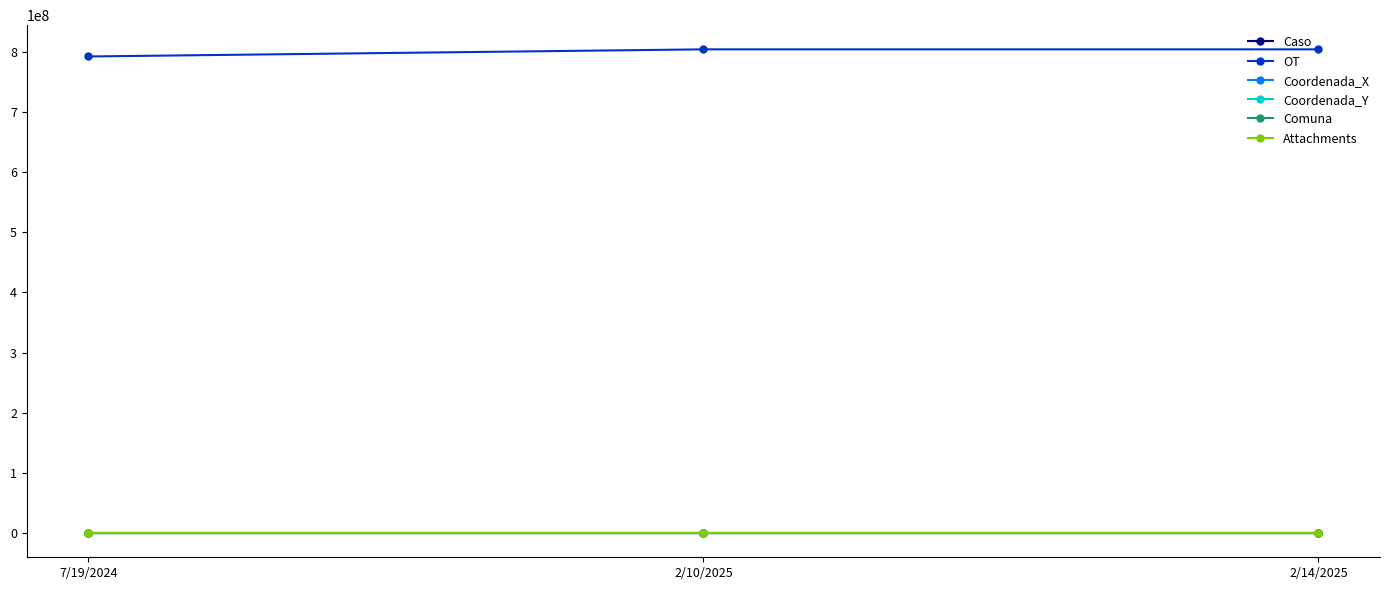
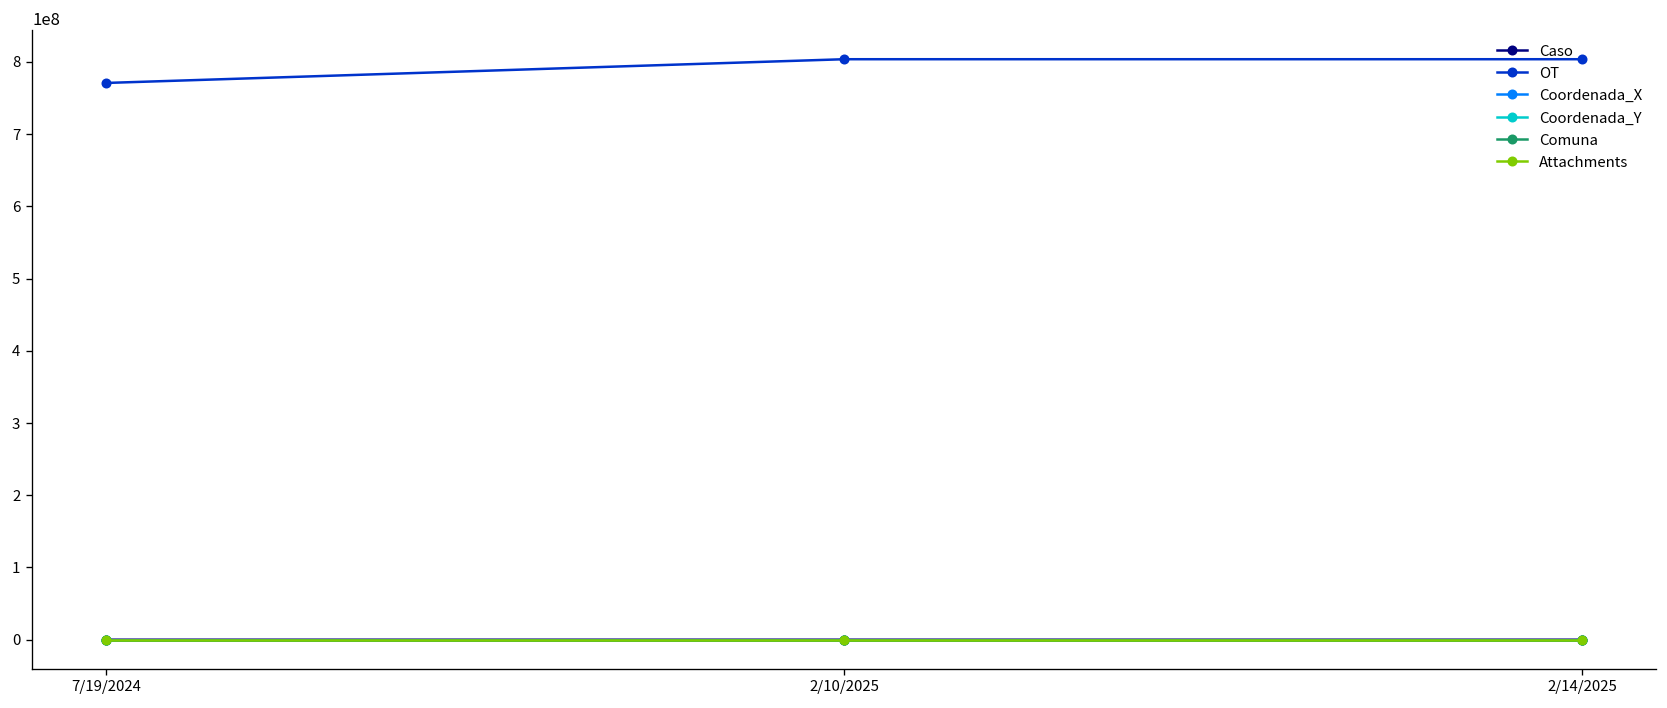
OT, 7/19/2024: 790000000 -> 770000000
